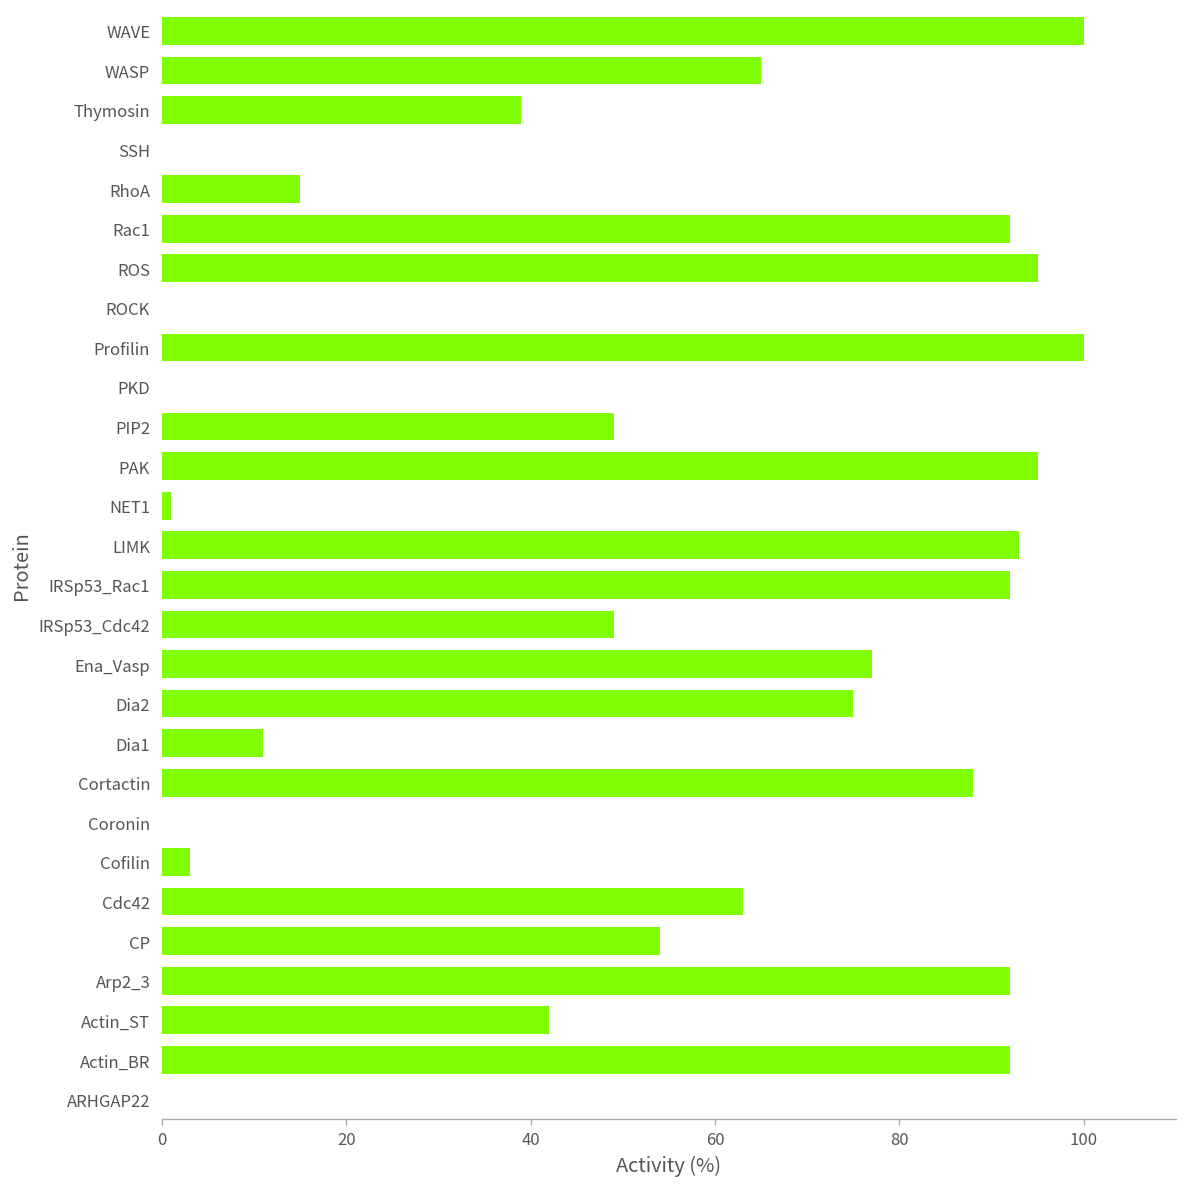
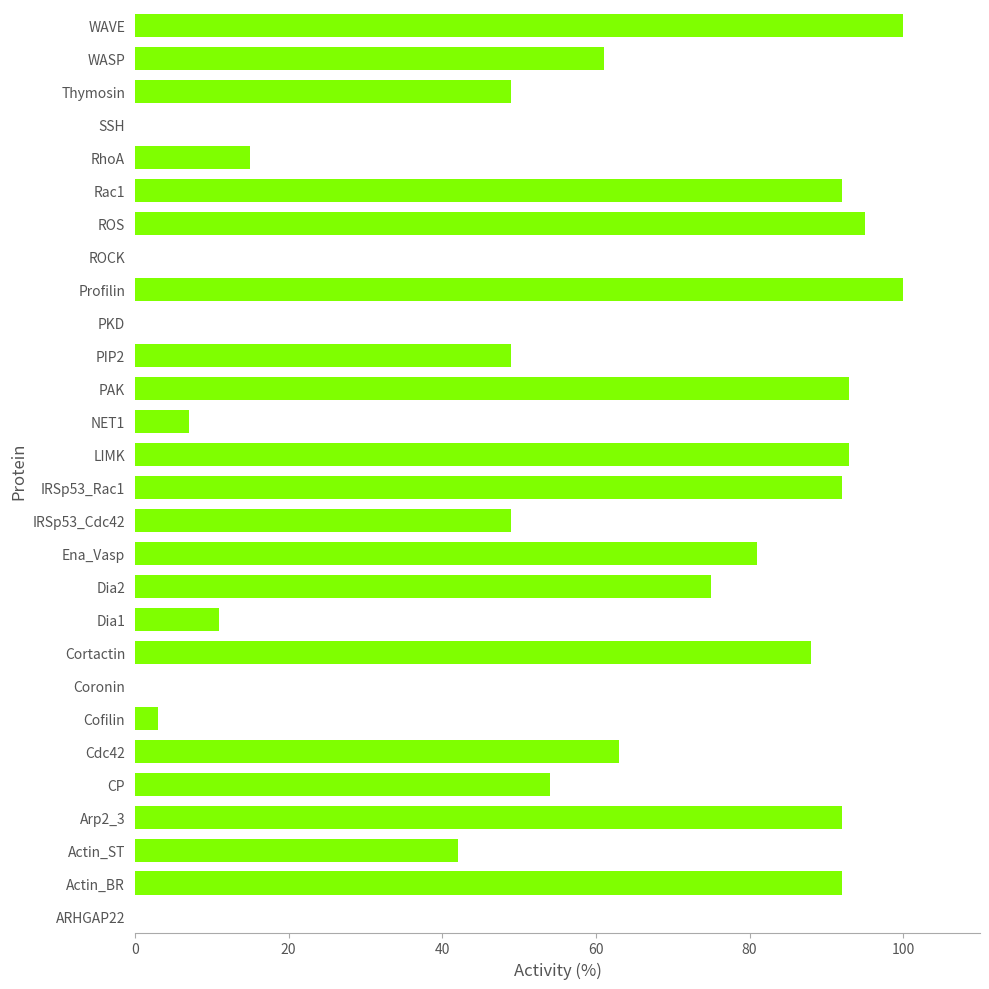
WASP: 65 -> 61
Thymosin: 39 -> 49
PAK: 95 -> 93
NET1: 1 -> 7
Ena_Vasp: 77 -> 81
